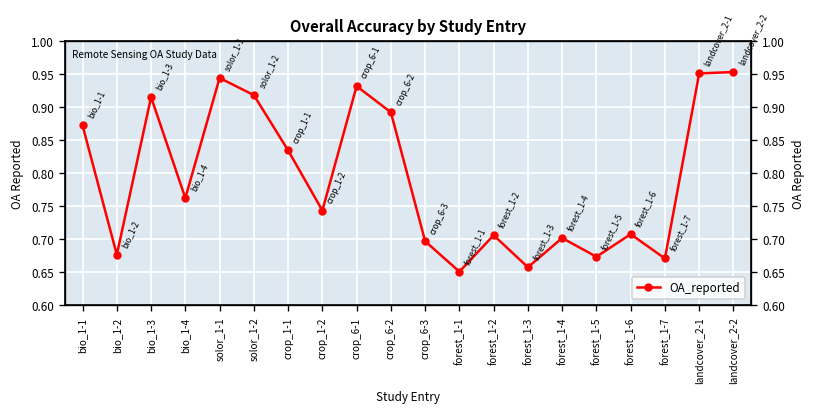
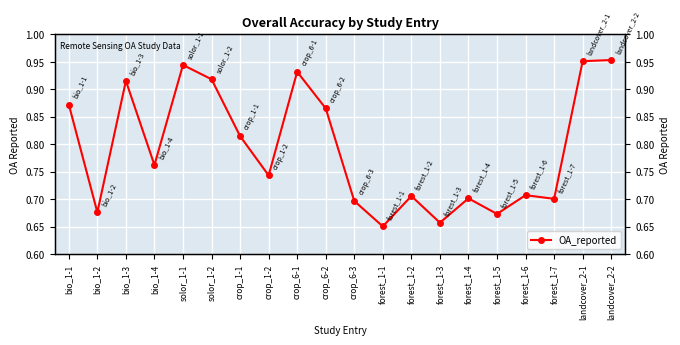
crop_1-1: 0.83 -> 0.81
crop_6-2: 0.89 -> 0.87
forest_1-7: 0.67 -> 0.70
